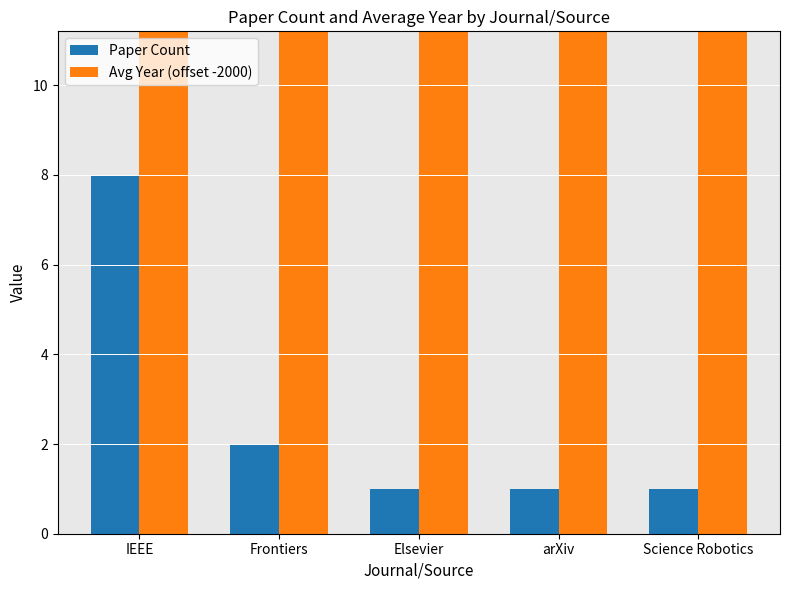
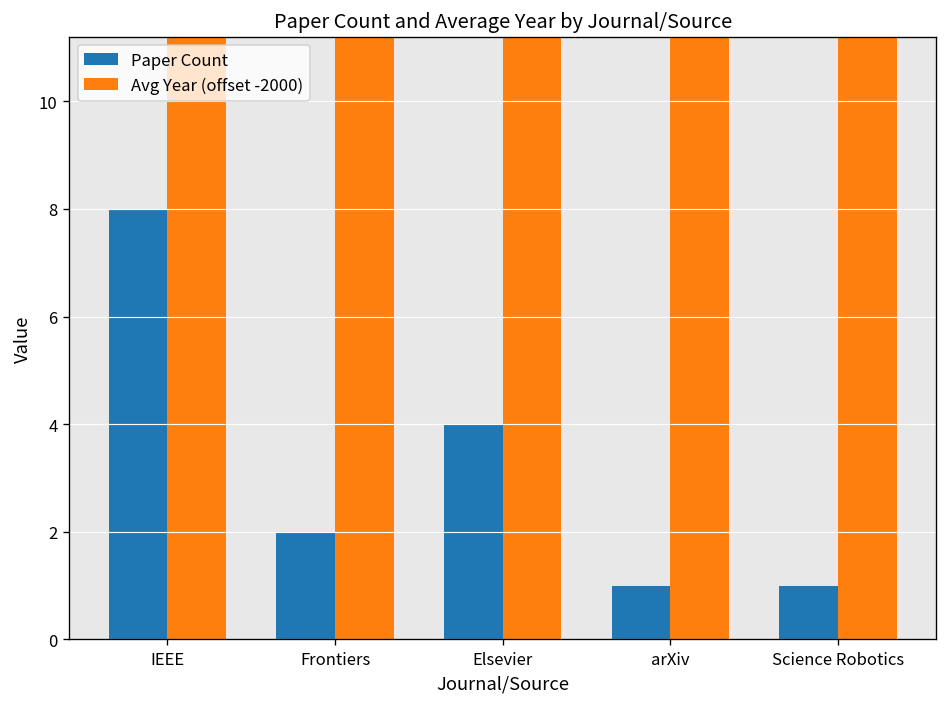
Paper Count, Elsevier: 1 -> 4
